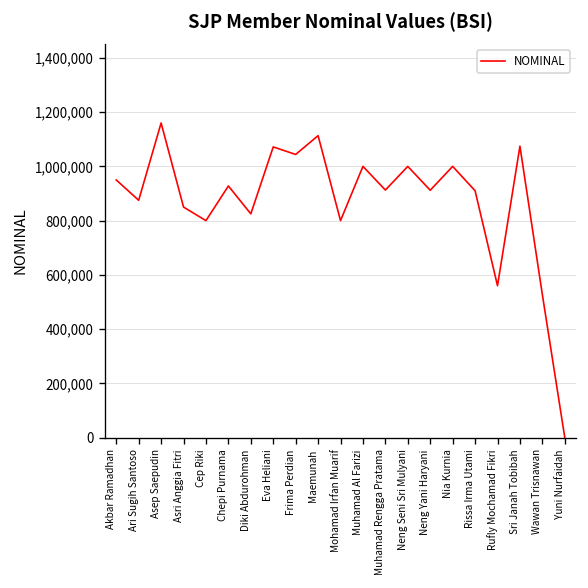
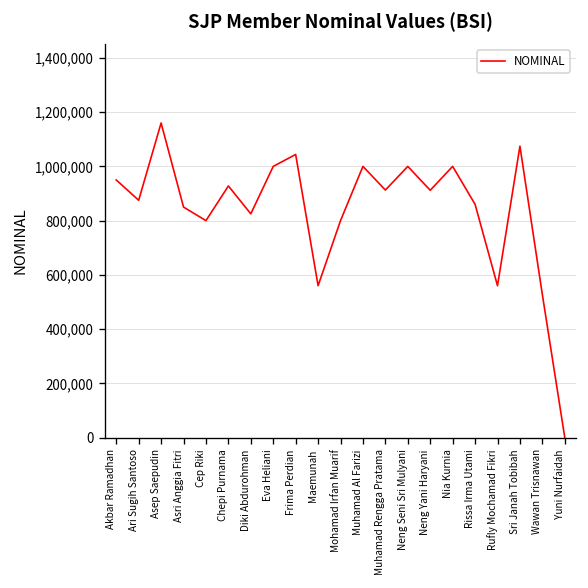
Eva Heliani: 1,070,000 -> 1,000,000
Maemunah: 1,110,000 -> 560,000
Rissa Irma Utami: 910,000 -> 860,000
